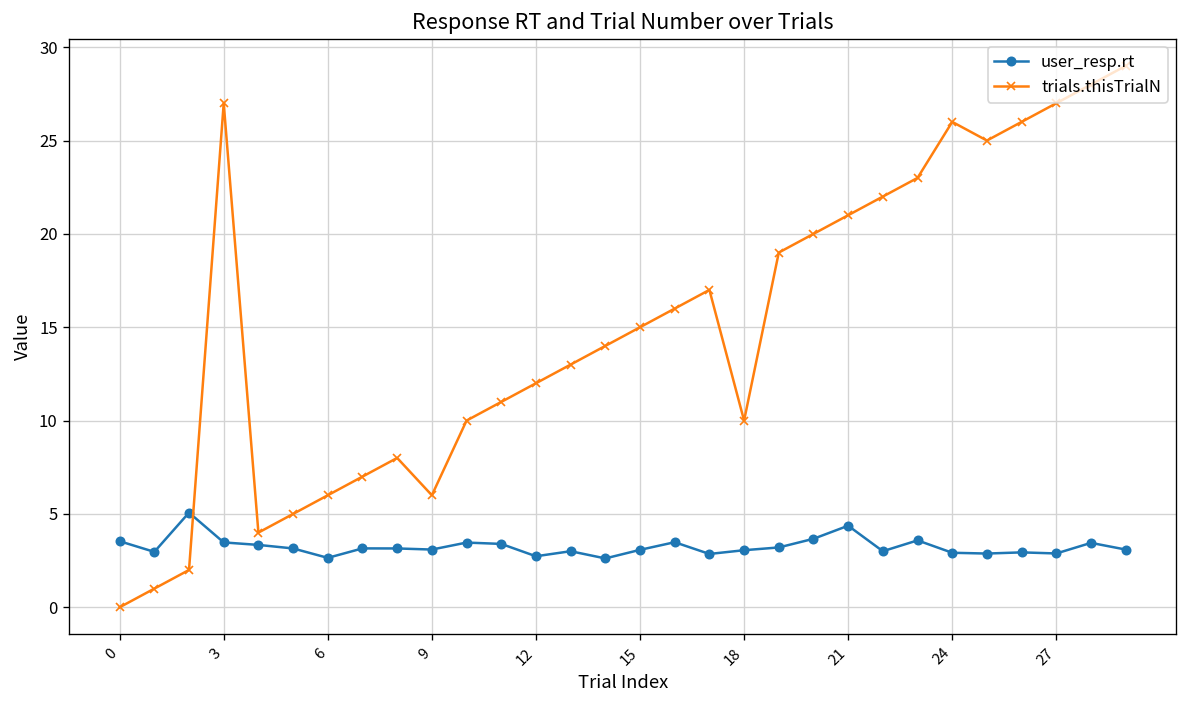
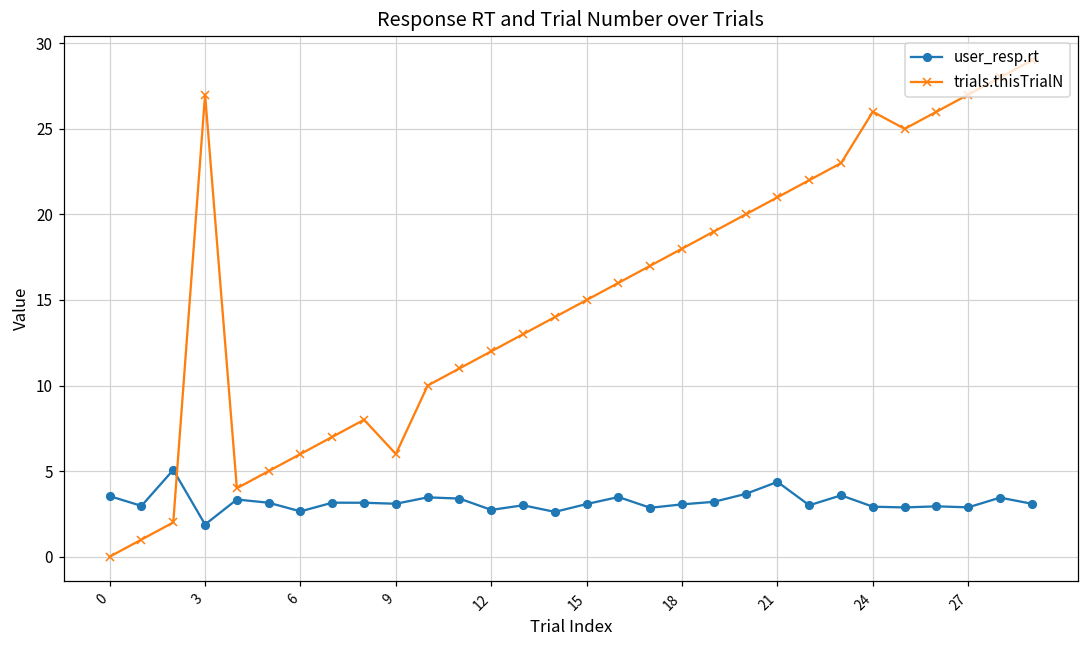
user_resp.rt, 3: 3.5 -> 1.9
trials.thisTrialN, 18: 10 -> 18
